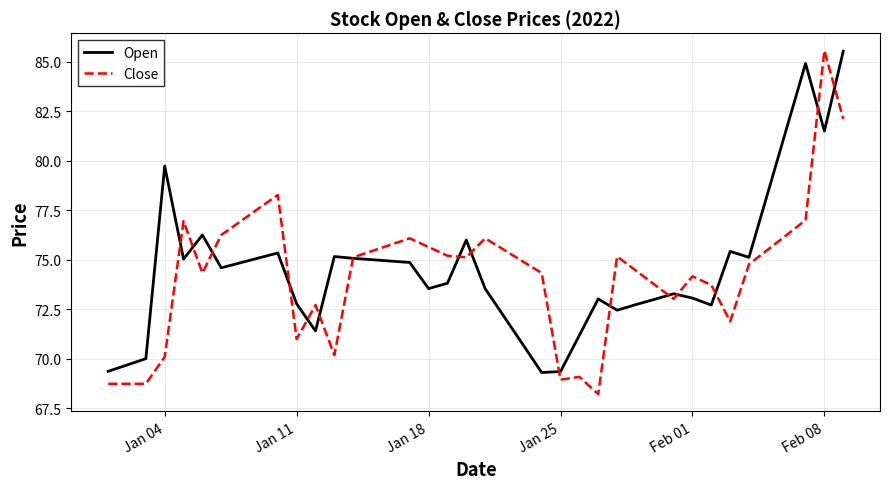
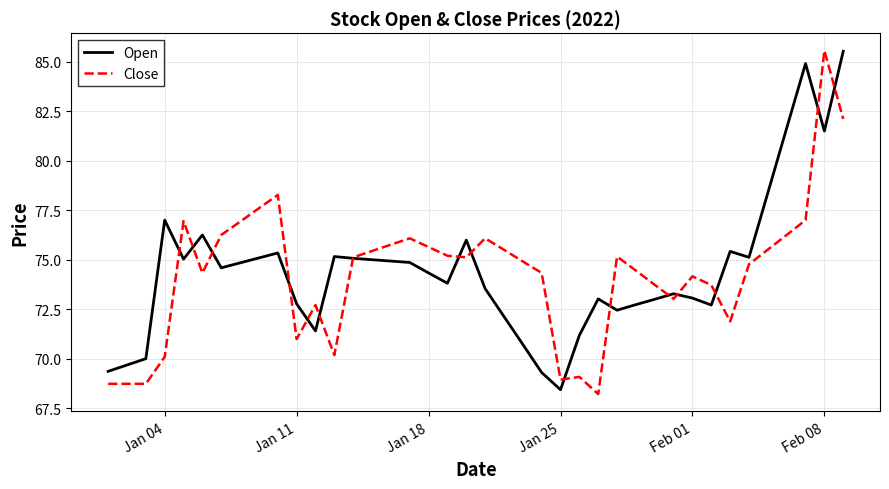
Open, Jan 04: 79.7 -> 77.0
Open, Jan 18: 73.6 -> 74.3
Open, Jan 25: 69.4 -> 68.4
